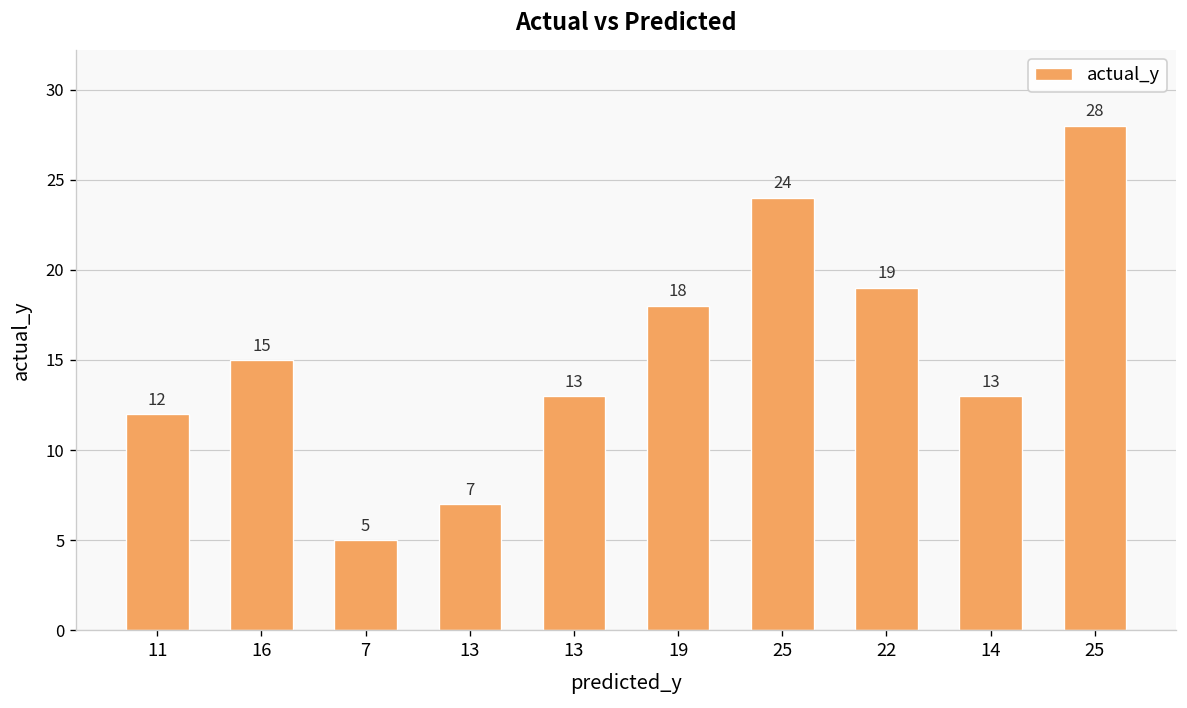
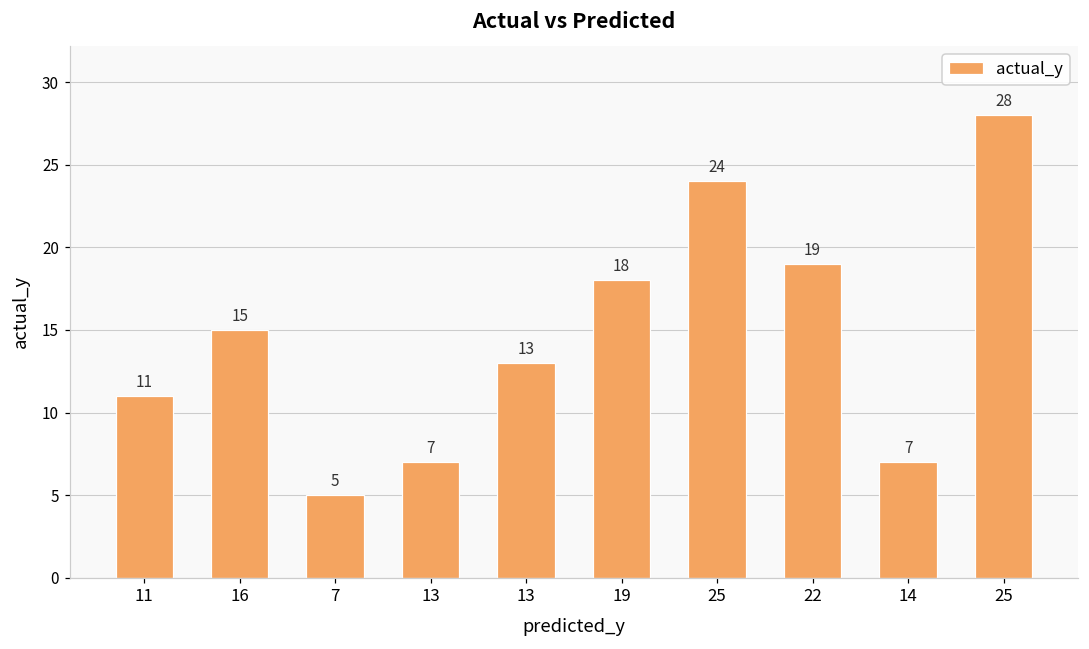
11: 12 -> 11
14: 13 -> 7
